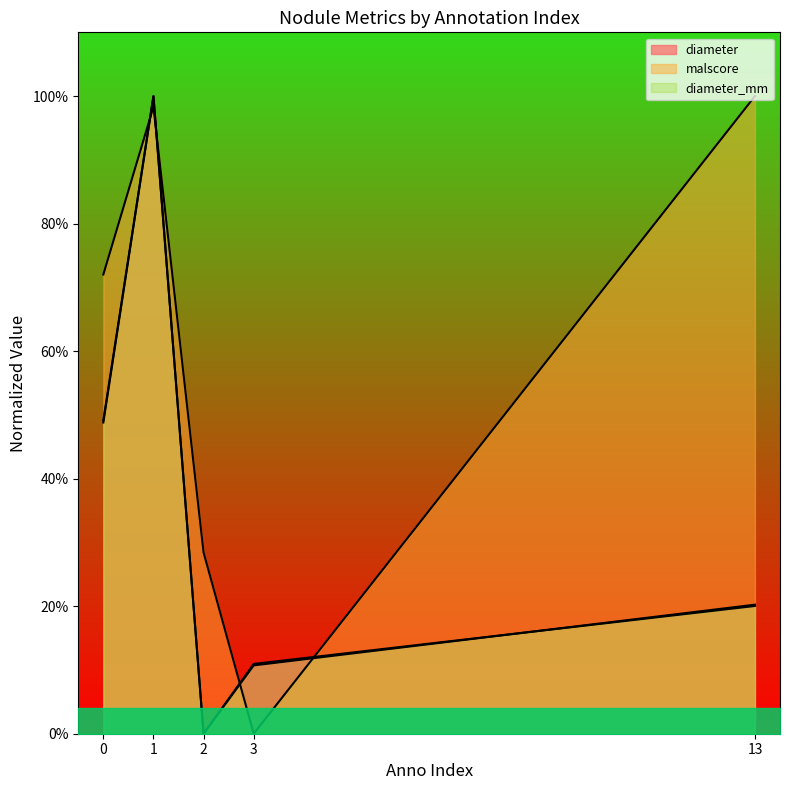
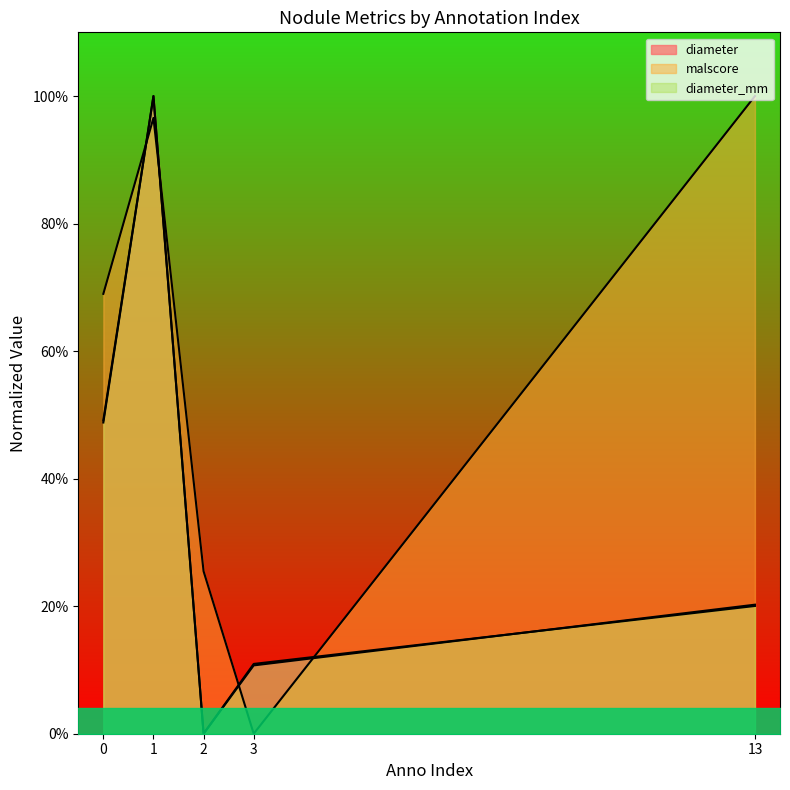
malscore, 0: 72% -> 69%
malscore, 1: 98% -> 97%
malscore, 2: 28% -> 25%
